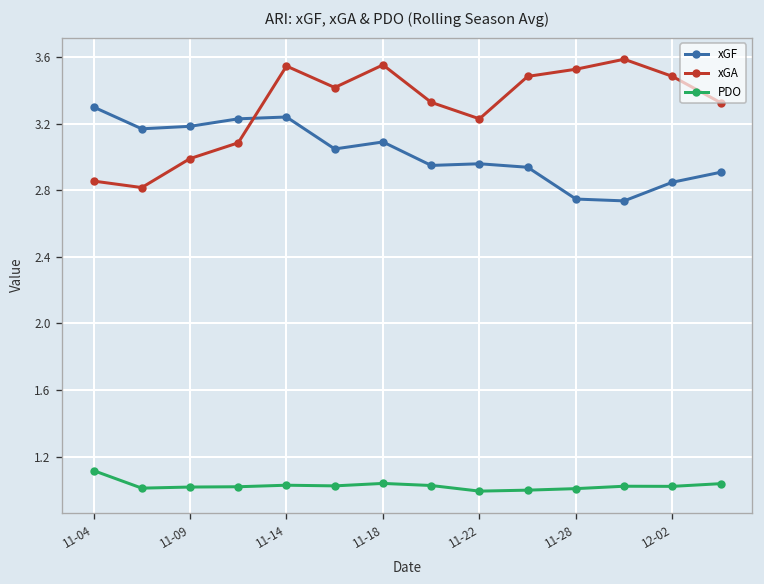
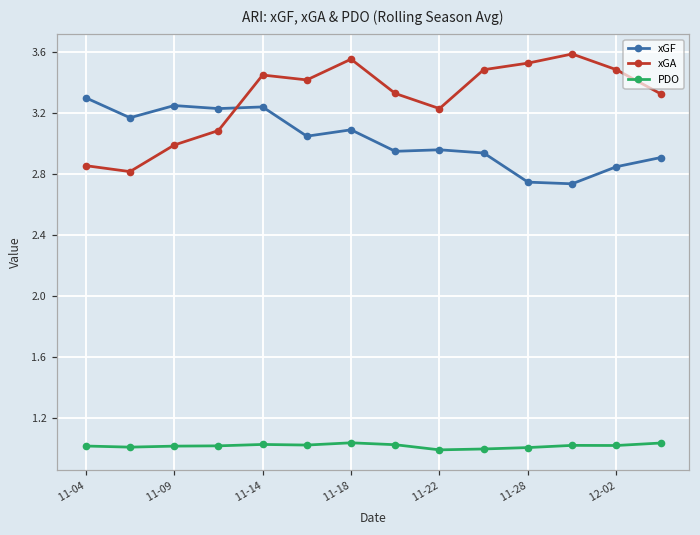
PDO, 11-04: 1.12 -> 1.02
xGF, 11-09: 3.18 -> 3.25
xGA, 11-14: 3.55 -> 3.45
